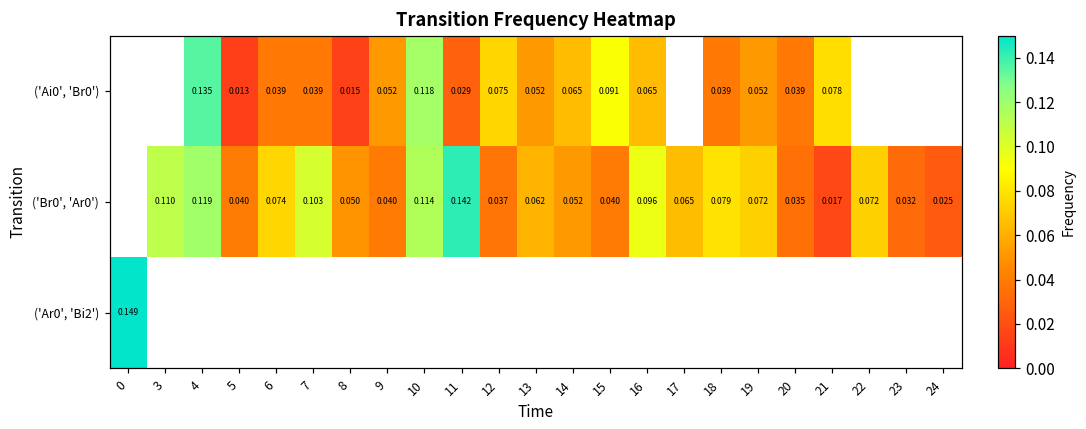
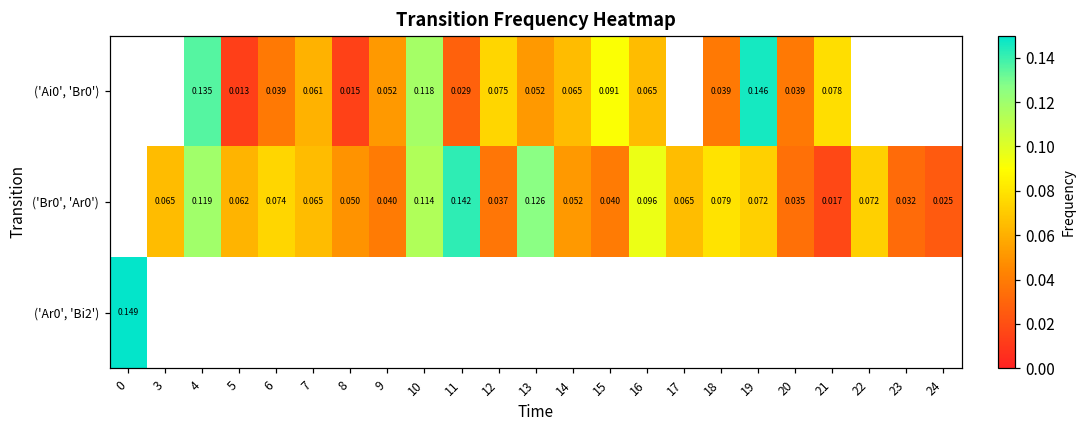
('Ai0', 'Br0'), 7: 0.039 -> 0.061
('Ai0', 'Br0'), 19: 0.052 -> 0.146
('Br0', 'Ar0'), 3: 0.110 -> 0.065
('Br0', 'Ar0'), 5: 0.040 -> 0.062
('Br0', 'Ar0'), 7: 0.103 -> 0.065
('Br0', 'Ar0'), 13: 0.062 -> 0.126
